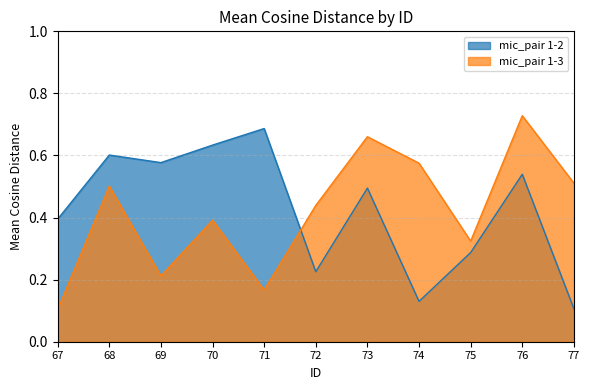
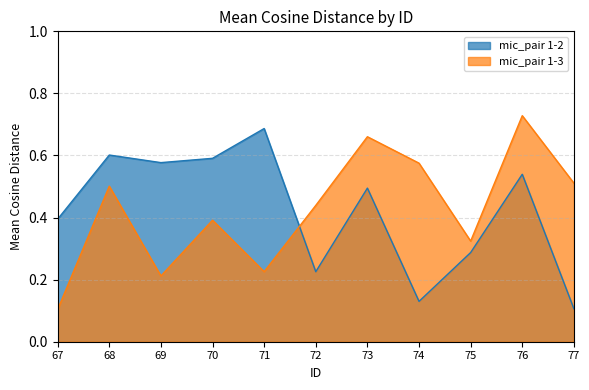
mic_pair 1-2, 70: 0.63 -> 0.59
mic_pair 1-3, 71: 0.17 -> 0.23
